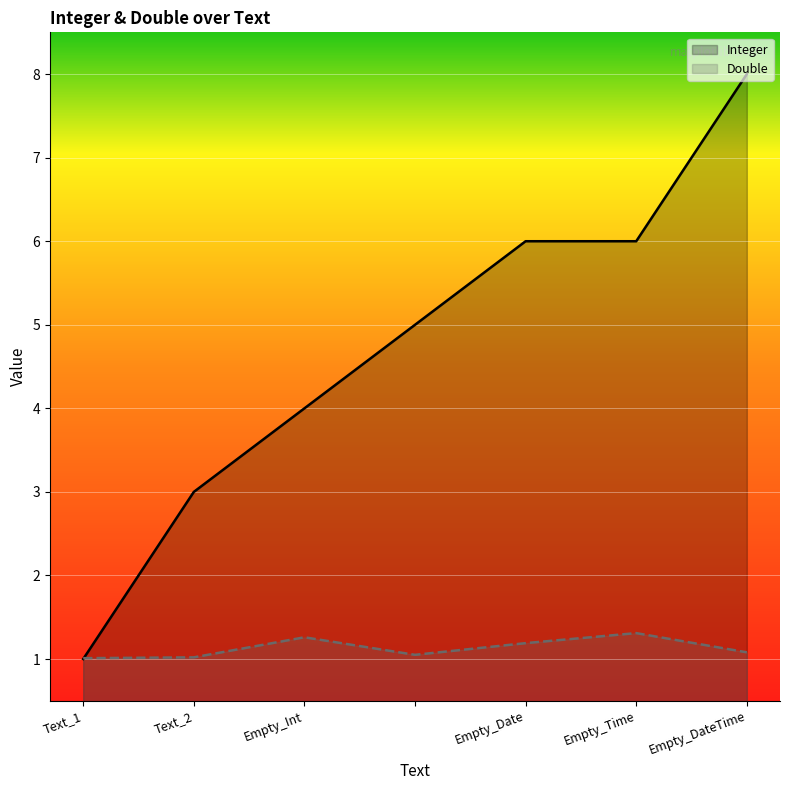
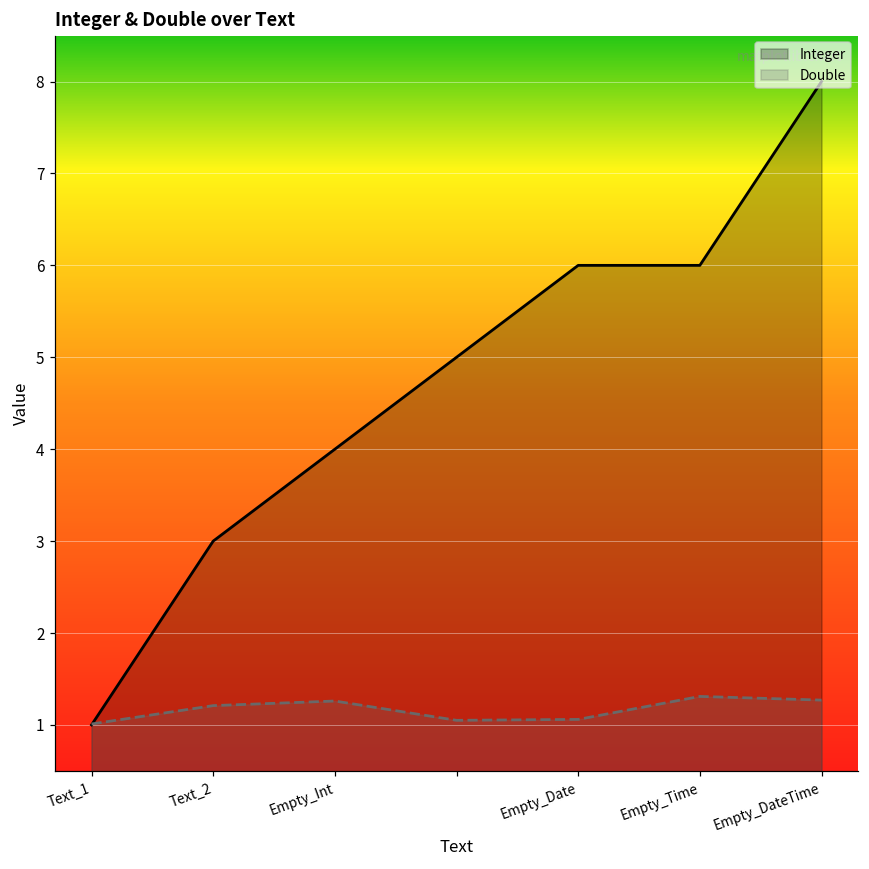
Double, Text_2: 1.0 -> 1.2
Double, Empty_Date: 1.2 -> 1.1
Double, Empty_DateTime: 1.1 -> 1.3
